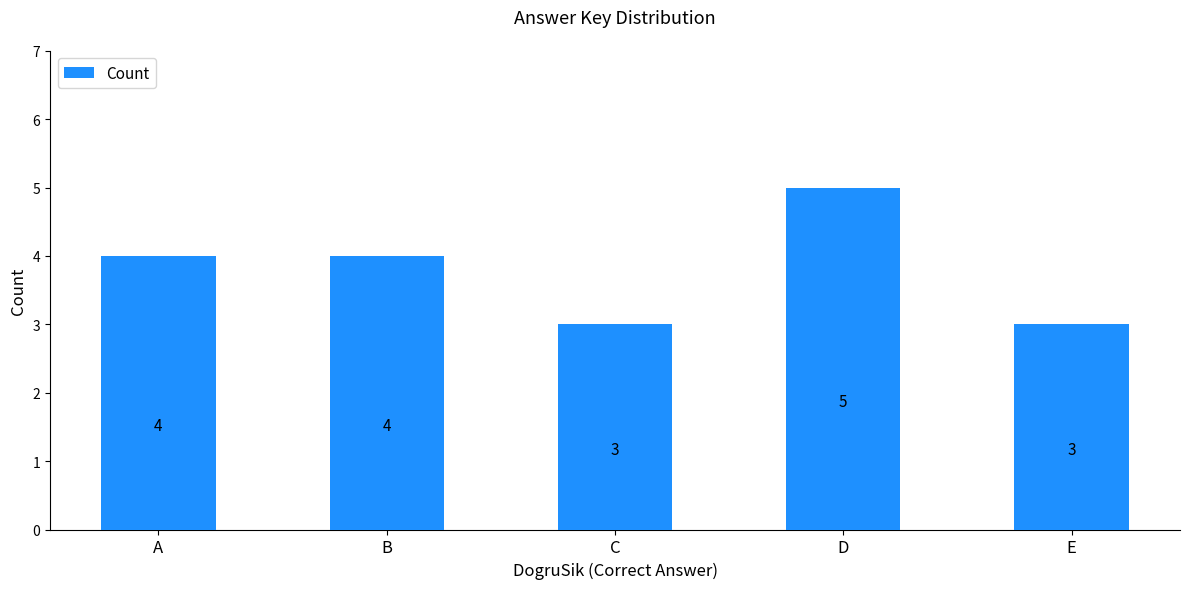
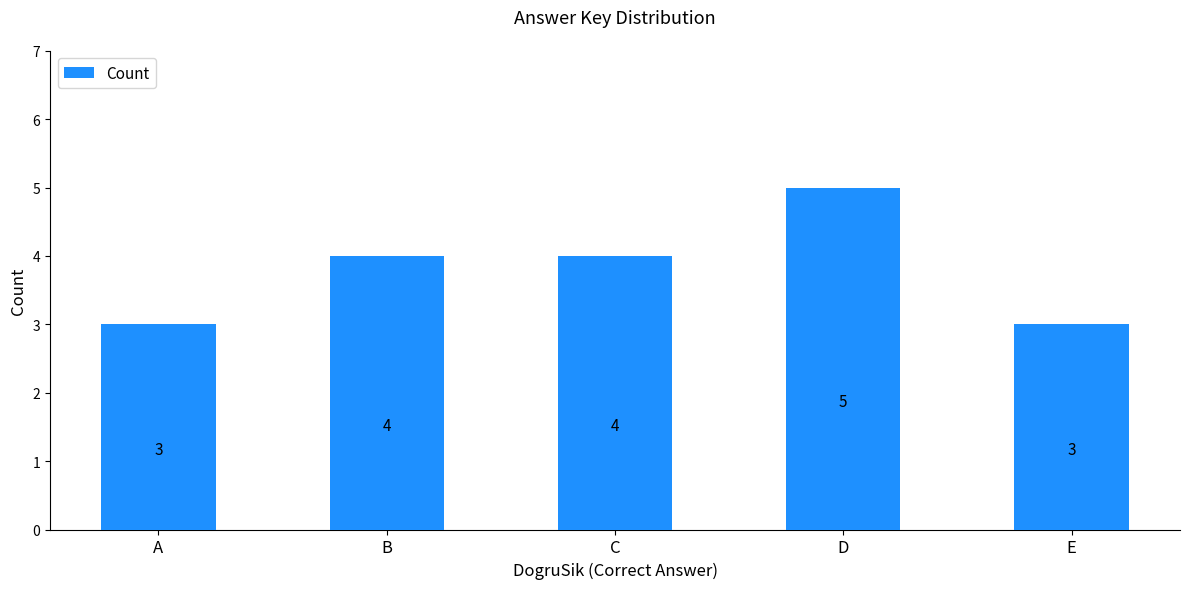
A: 4 -> 3
C: 3 -> 4
